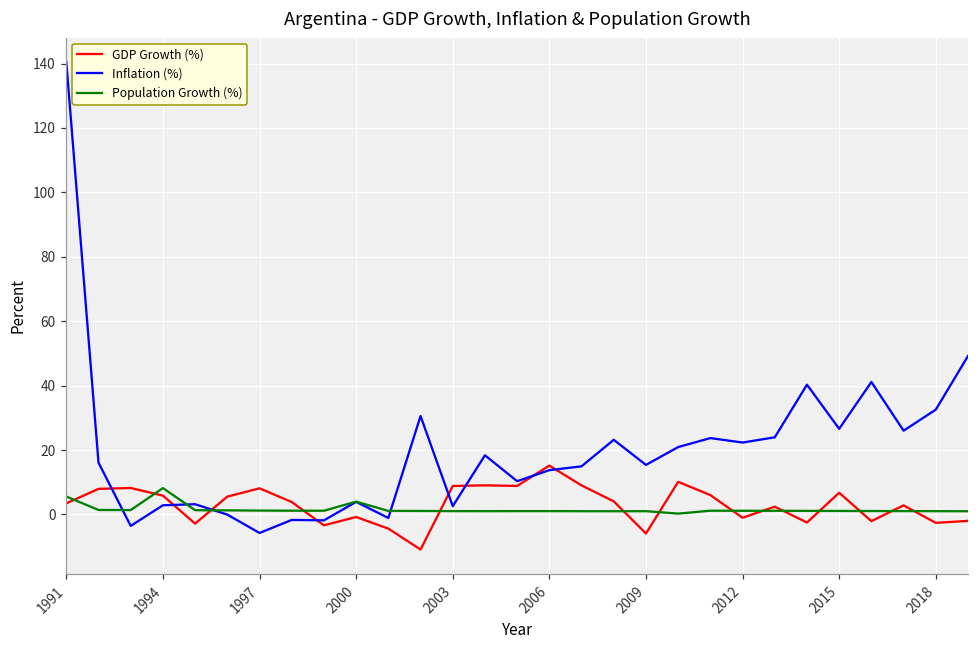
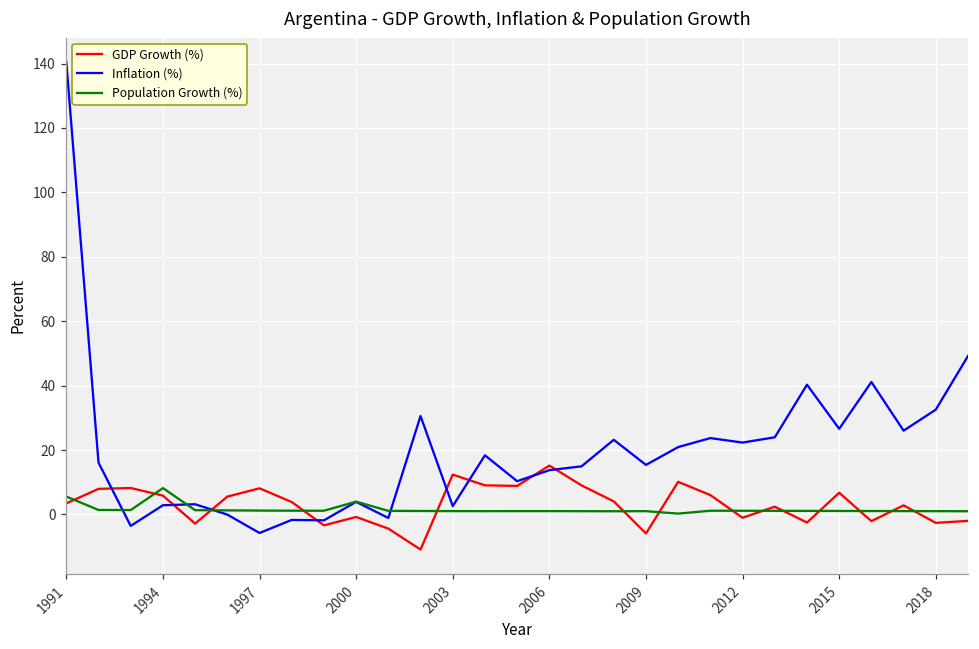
GDP Growth (%), 2003: 9 -> 12
